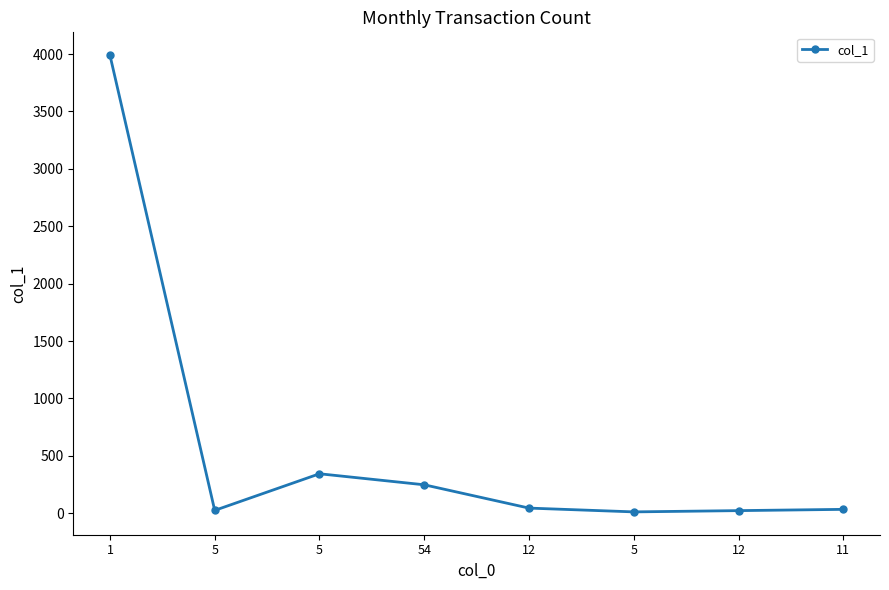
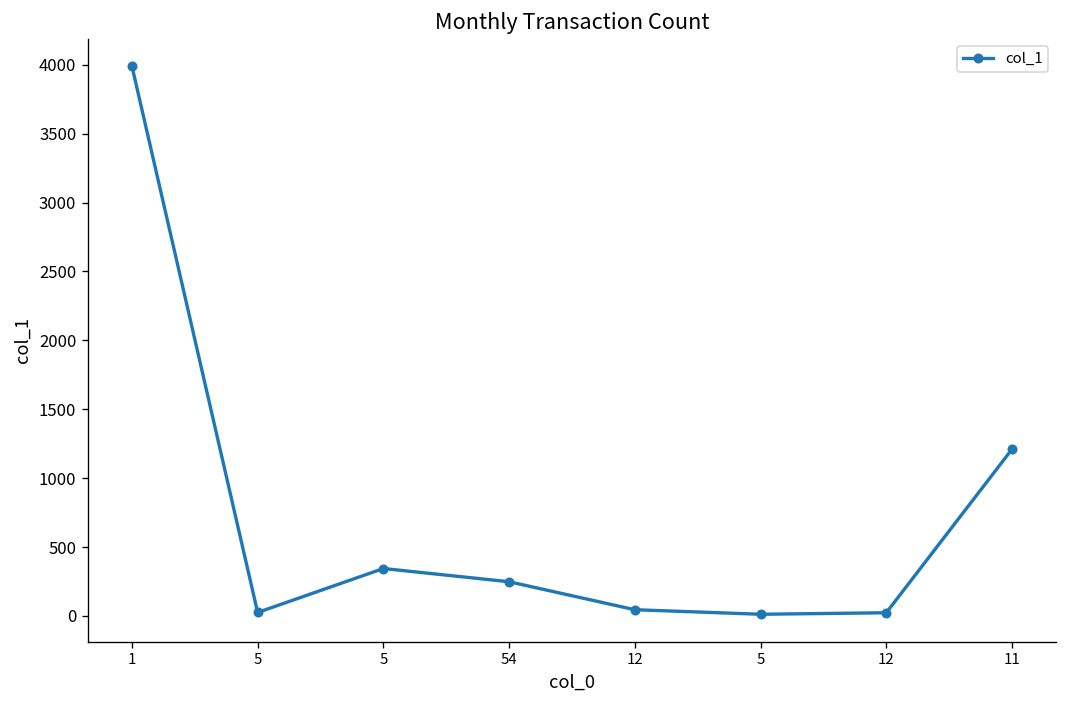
11: 30 -> 1210
